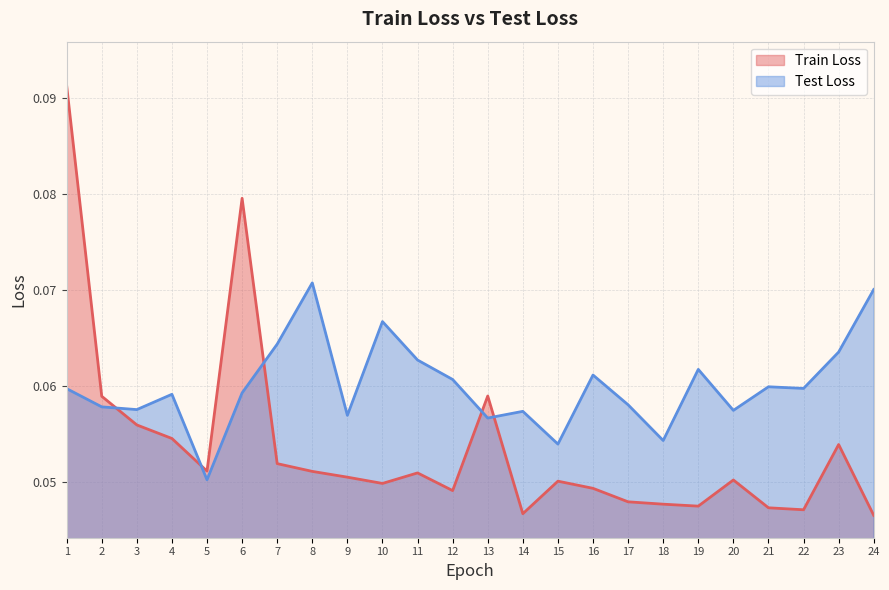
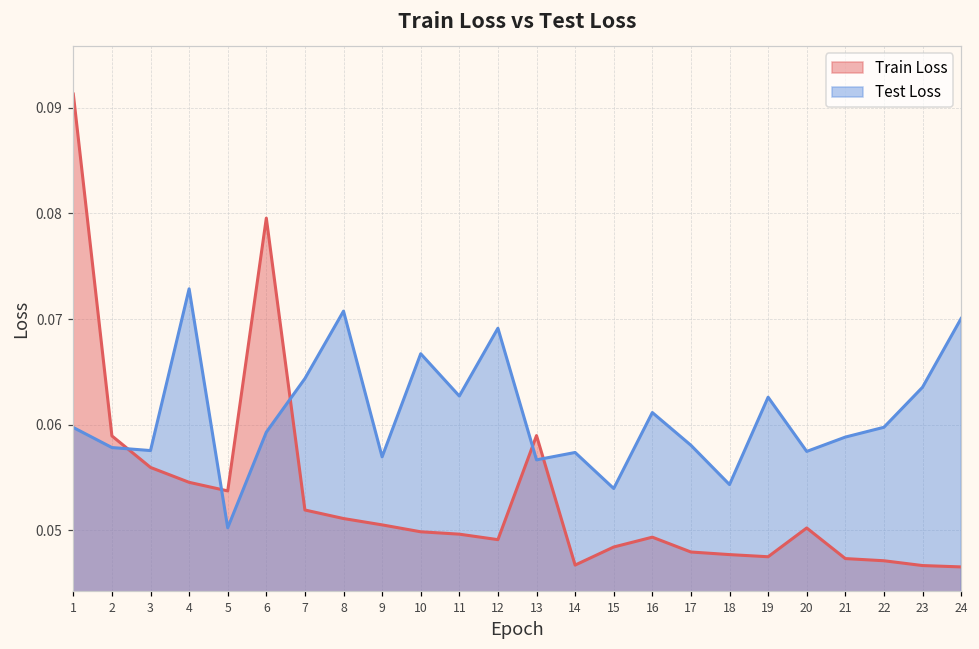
Test Loss, 4: 0.059 -> 0.073
Train Loss, 5: 0.051 -> 0.054
Train Loss, 11: 0.051 -> 0.050
Test Loss, 12: 0.061 -> 0.069
Train Loss, 15: 0.050 -> 0.048
Test Loss, 19: 0.062 -> 0.063
Test Loss, 21: 0.060 -> 0.059
Train Loss, 23: 0.054 -> 0.047
